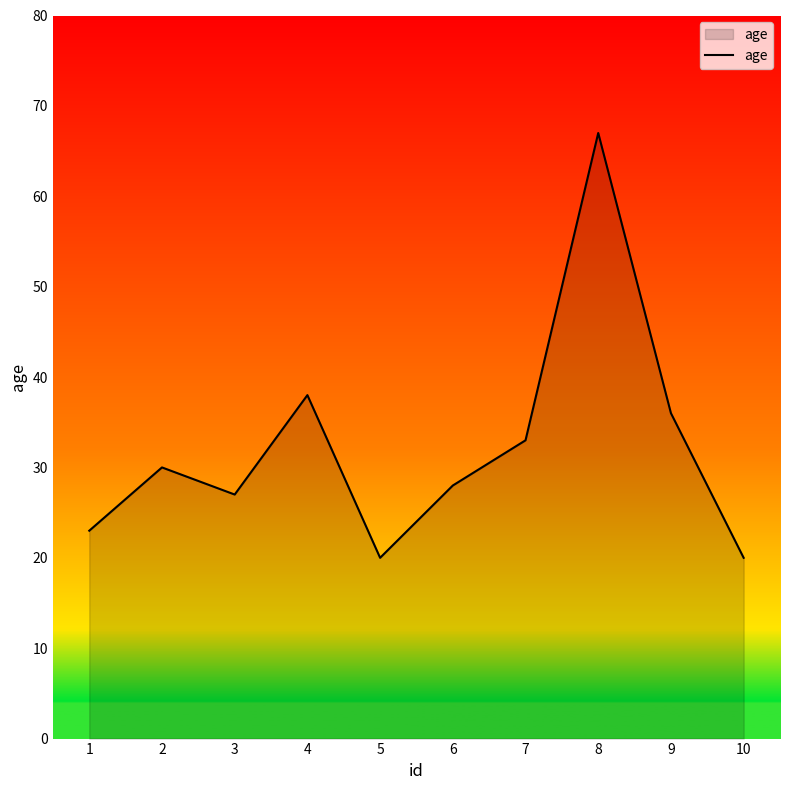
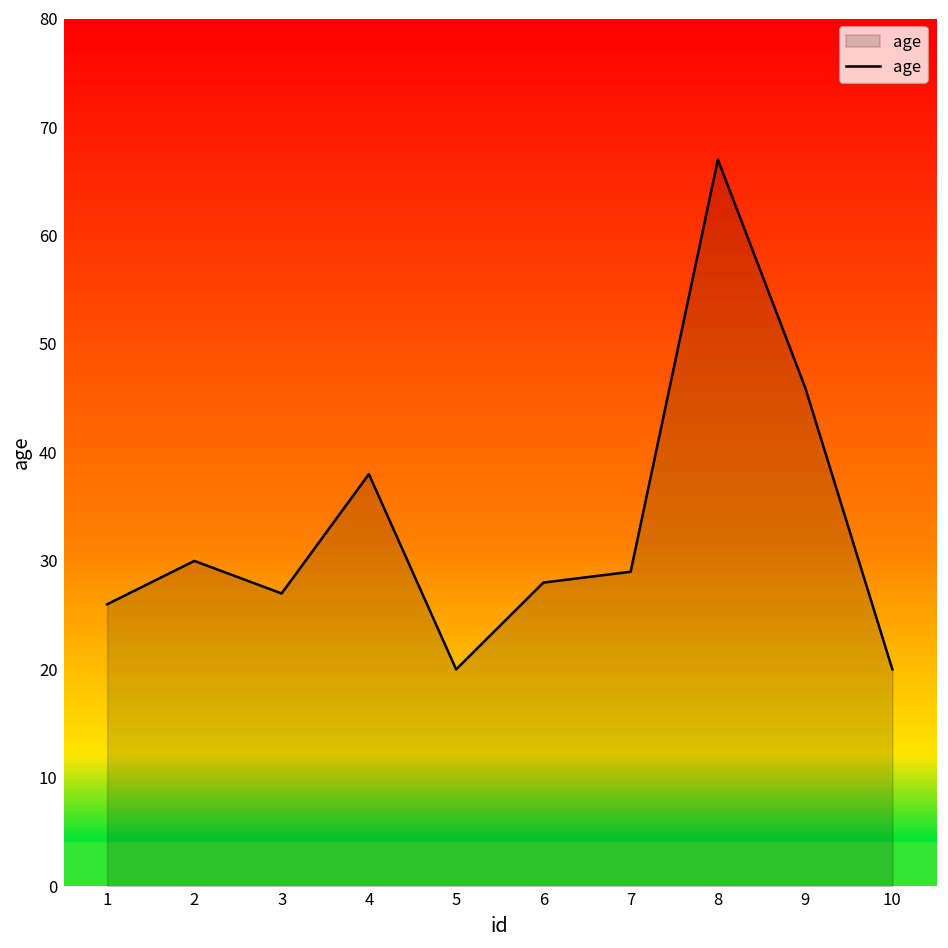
1: 23 -> 26
7: 33 -> 29
9: 36 -> 46
